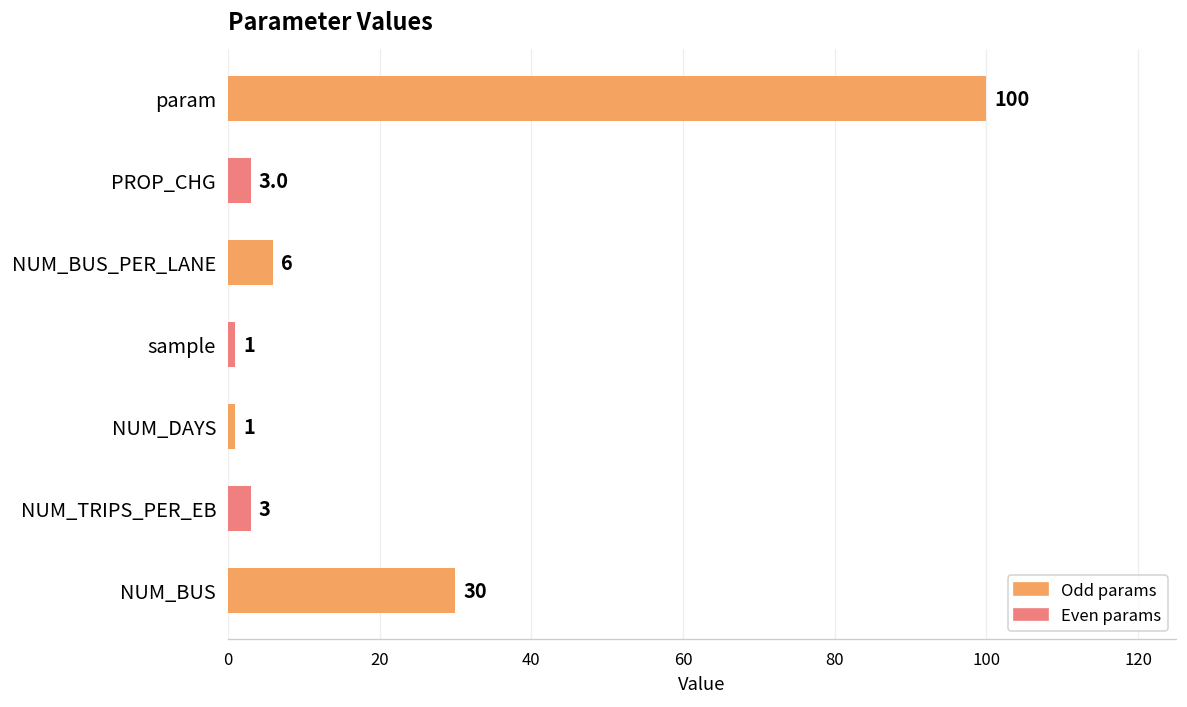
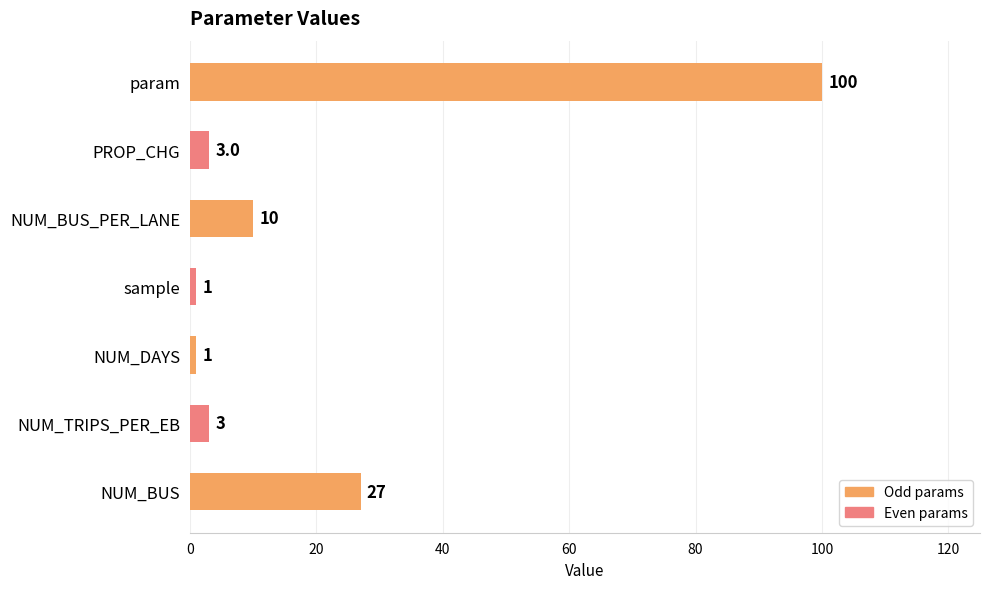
NUM_BUS_PER_LANE: 6 -> 10
NUM_BUS: 30 -> 27
